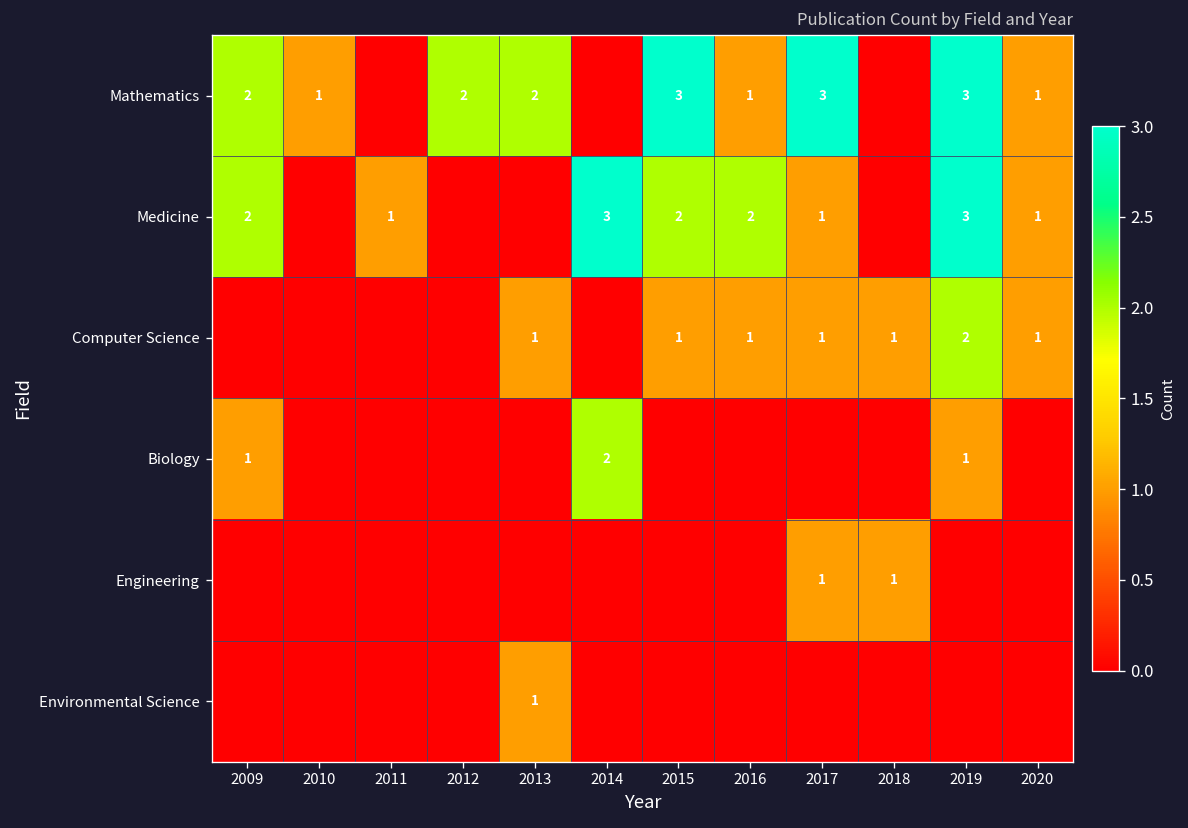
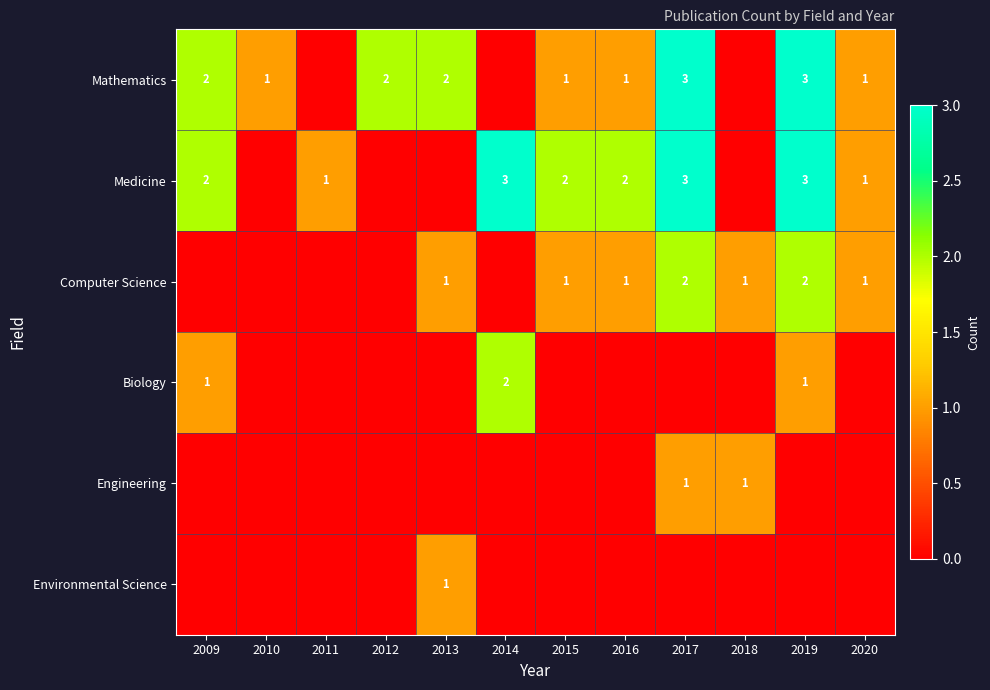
Mathematics, 2015: 3 -> 1
Medicine, 2017: 1 -> 3
Computer Science, 2017: 1 -> 2
